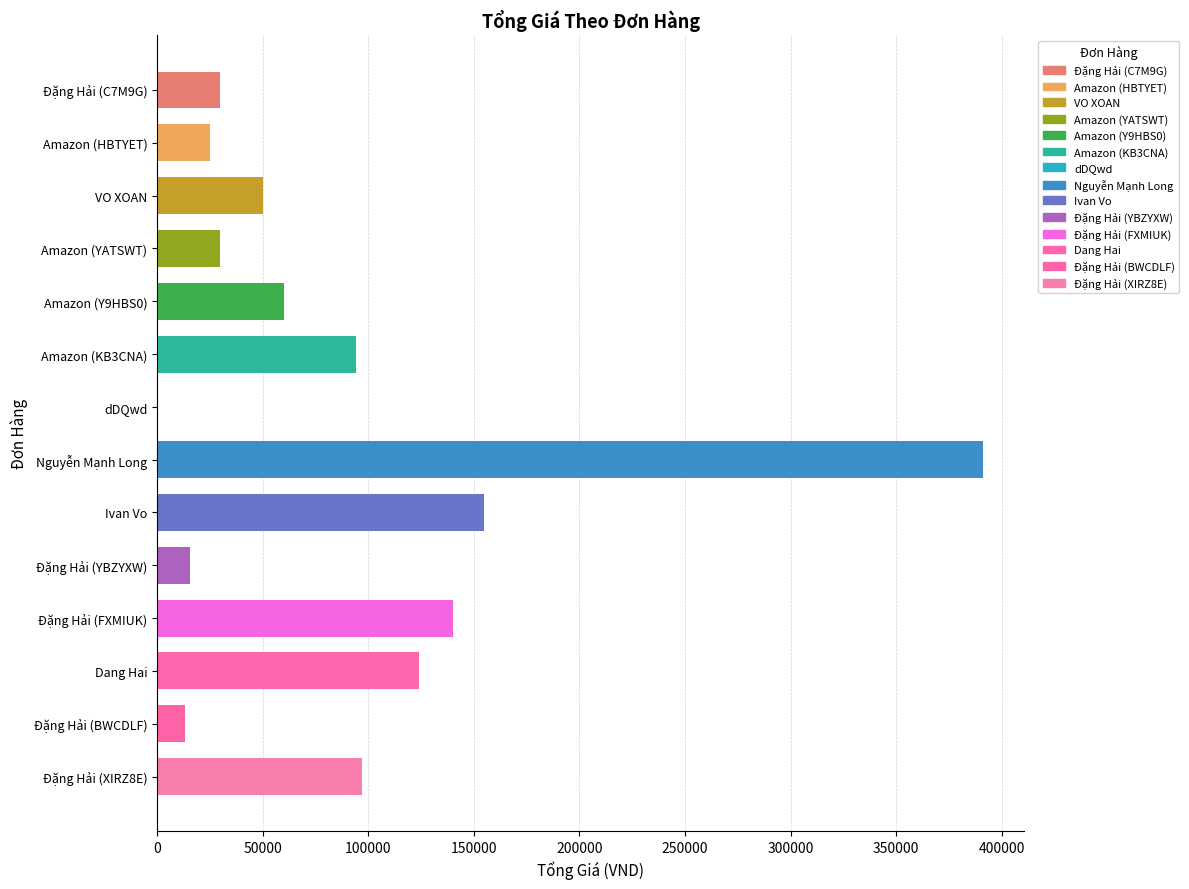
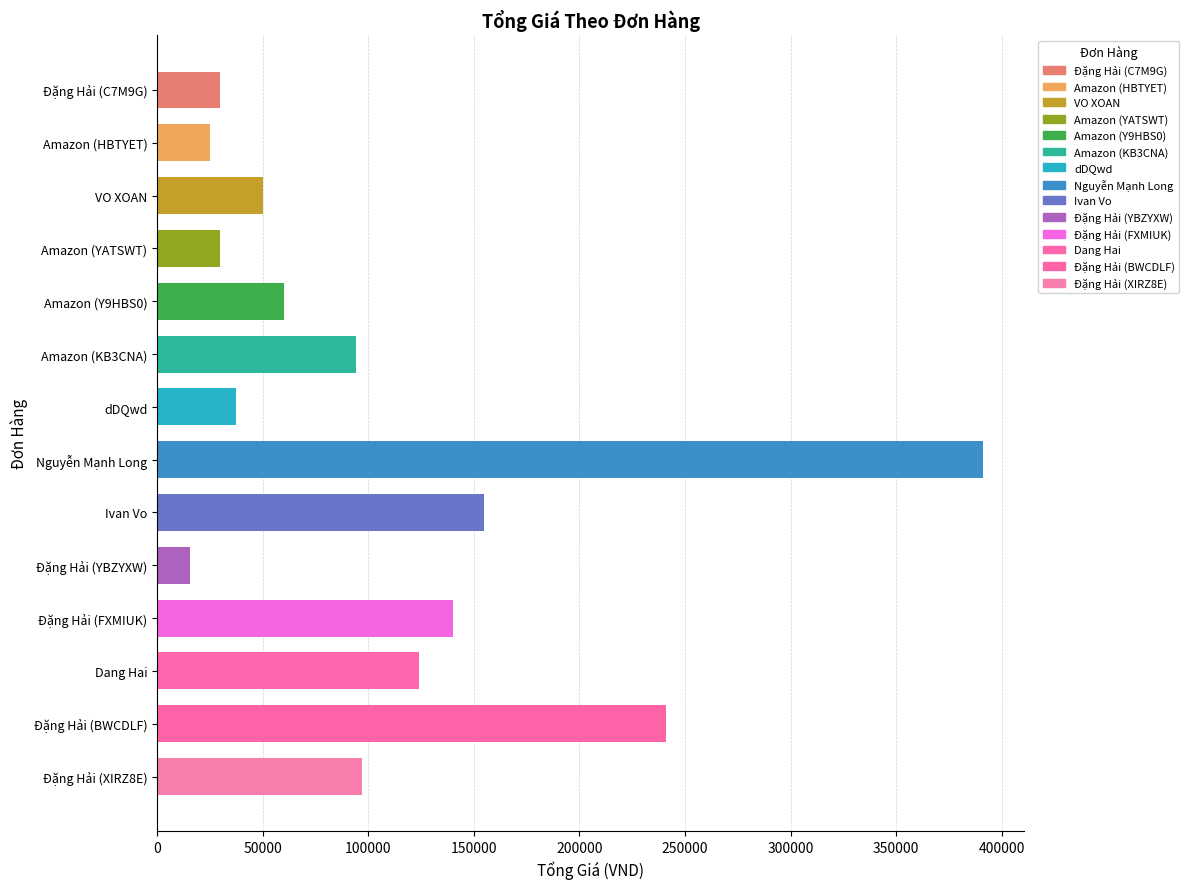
dDQwd: 0 -> 37000
Đặng Hải (BWCDLF): 13000 -> 241000
